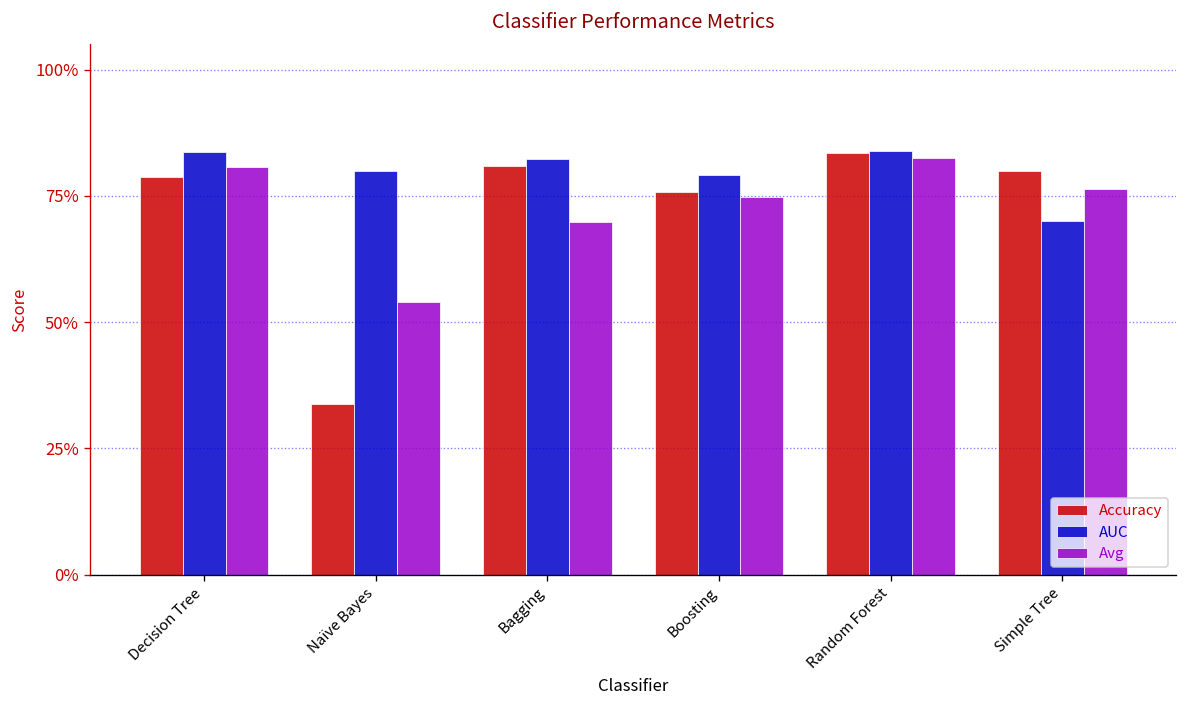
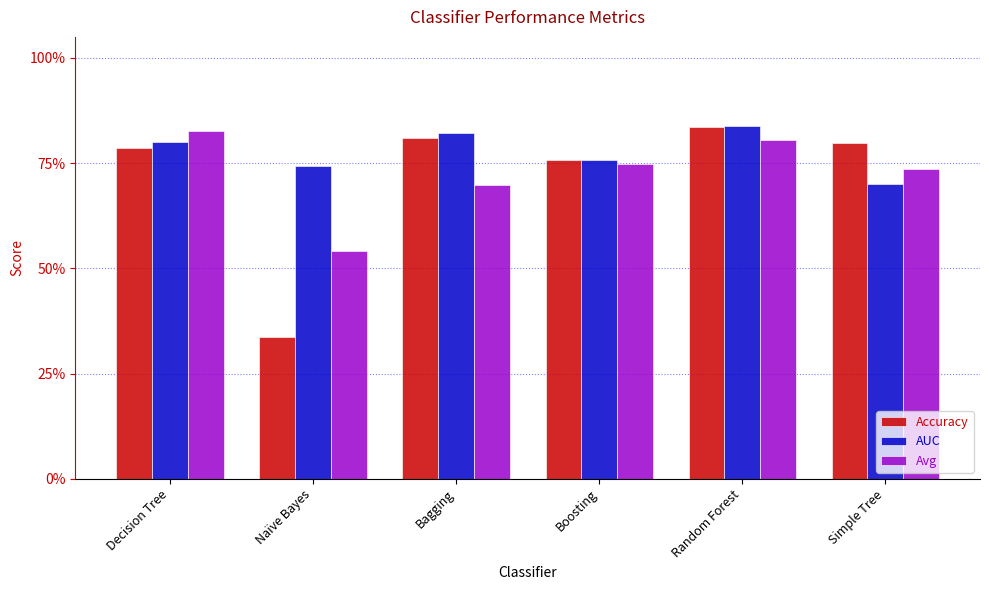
AUC, Decision Tree: 84% -> 80%
Avg, Decision Tree: 81% -> 83%
AUC, Naïve Bayes: 80% -> 74%
AUC, Boosting: 79% -> 76%
Avg, Random Forest: 82% -> 80%
Avg, Simple Tree: 76% -> 74%
